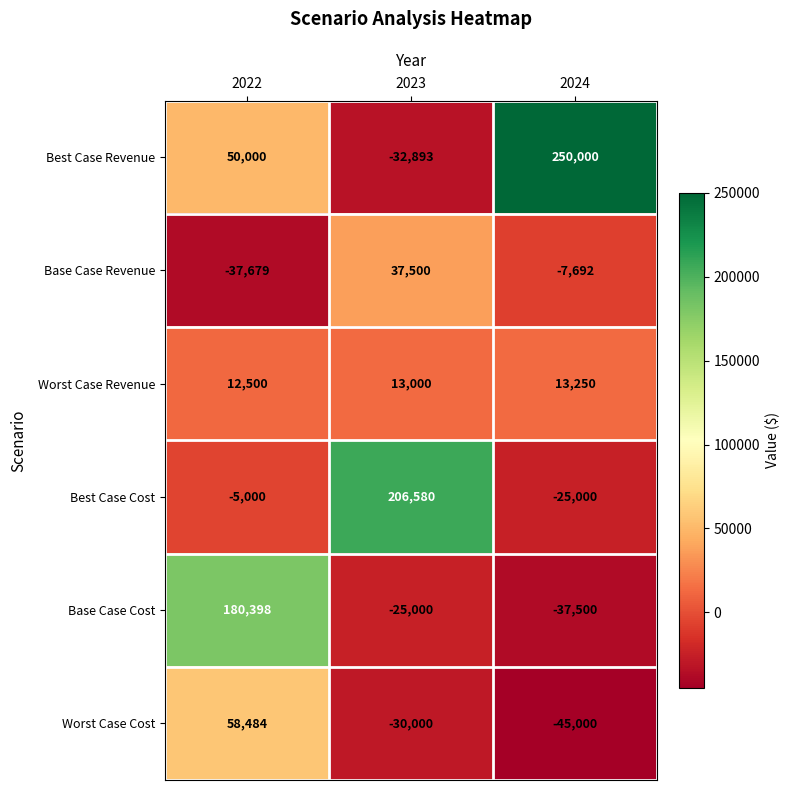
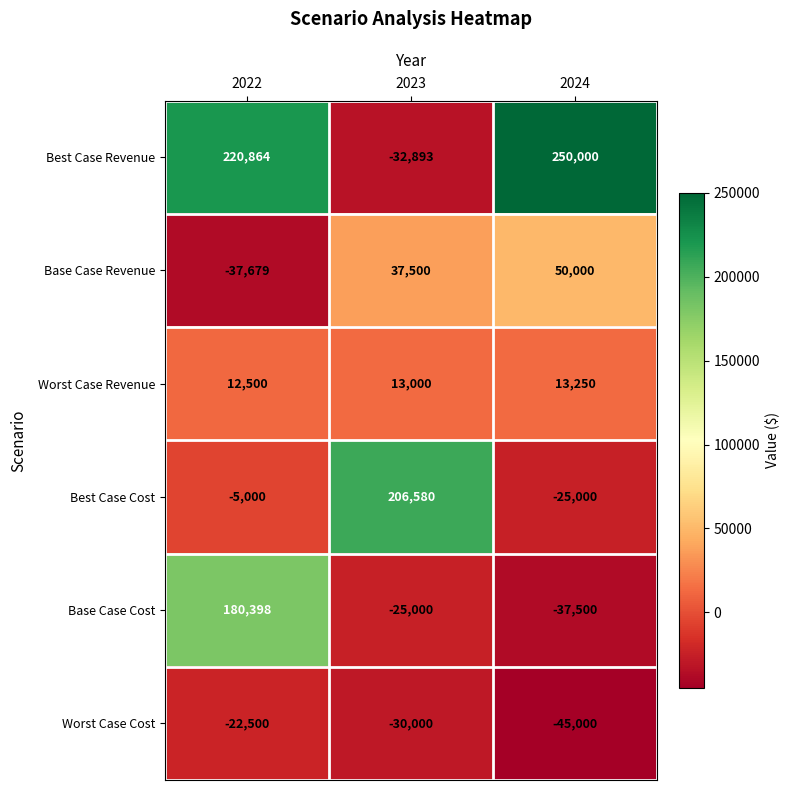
Best Case Revenue, 2022: 50,000 -> 220,864
Base Case Revenue, 2024: -7,692 -> 50,000
Worst Case Cost, 2022: 58,484 -> -22,500
